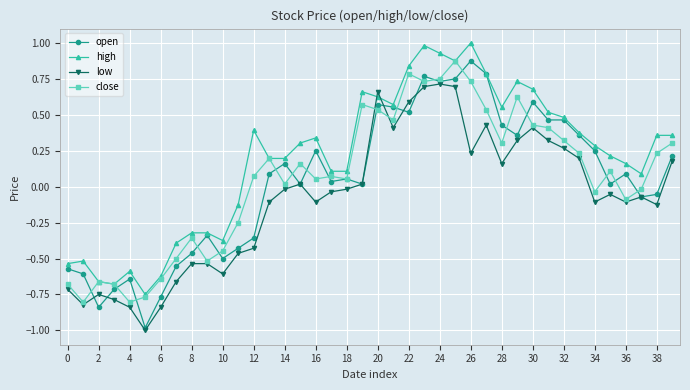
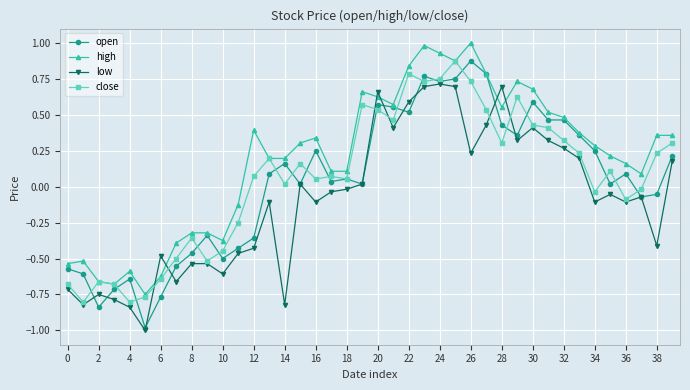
low, 6: -0.84 -> -0.48
low, 14: -0.02 -> -0.82
low, 28: 0.16 -> 0.70
low, 38: -0.12 -> -0.41
